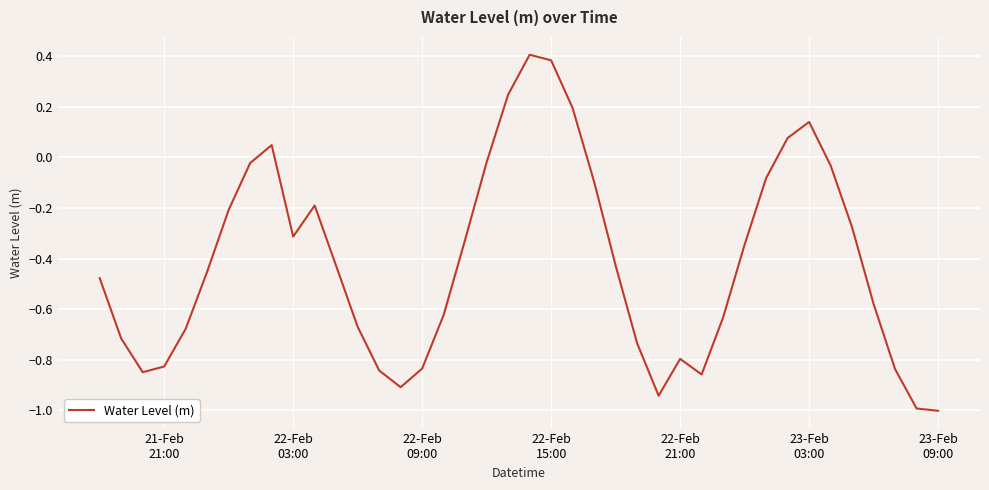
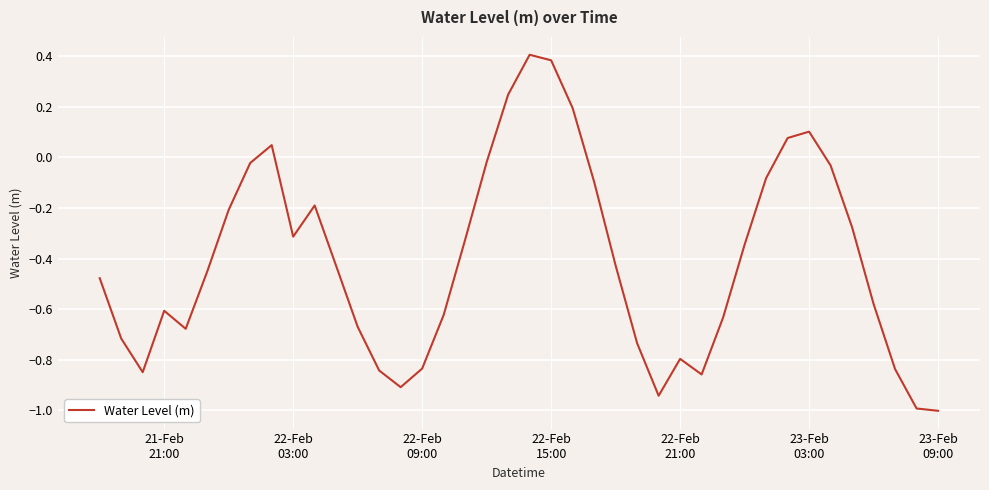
21-Feb 21:00: -0.83 -> -0.61
23-Feb 03:00: 0.14 -> 0.10
